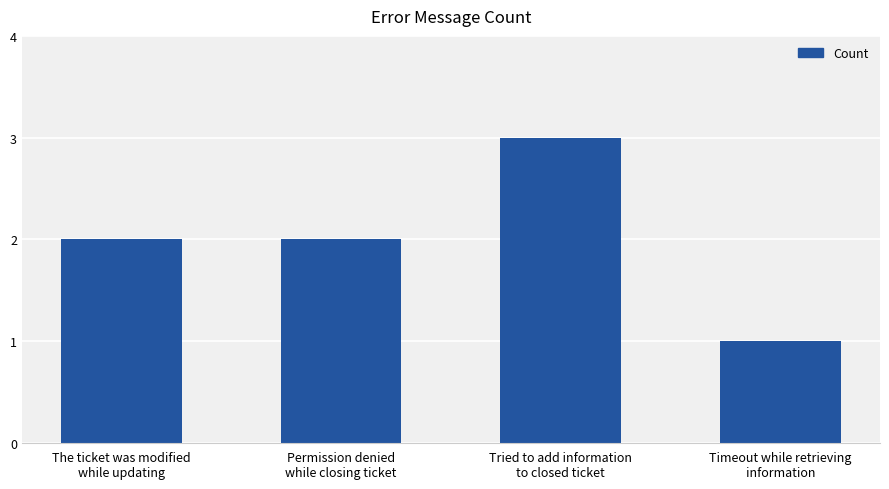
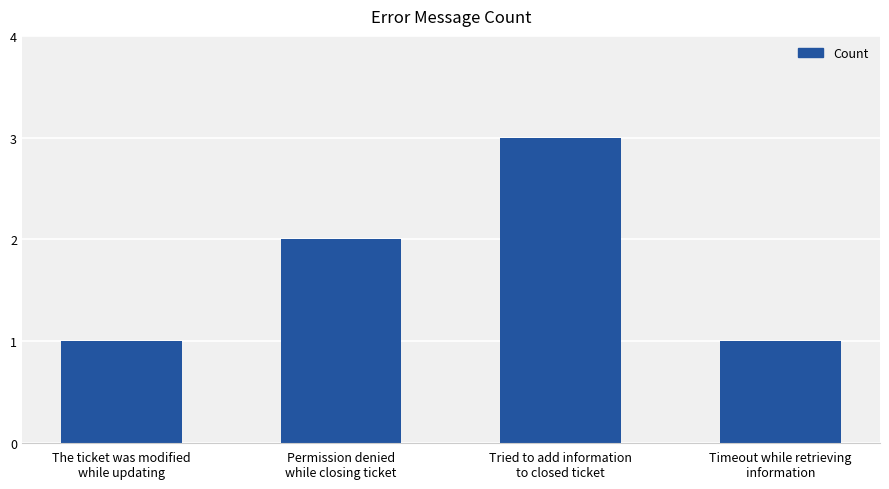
The ticket was modified while updating: 2 -> 1
